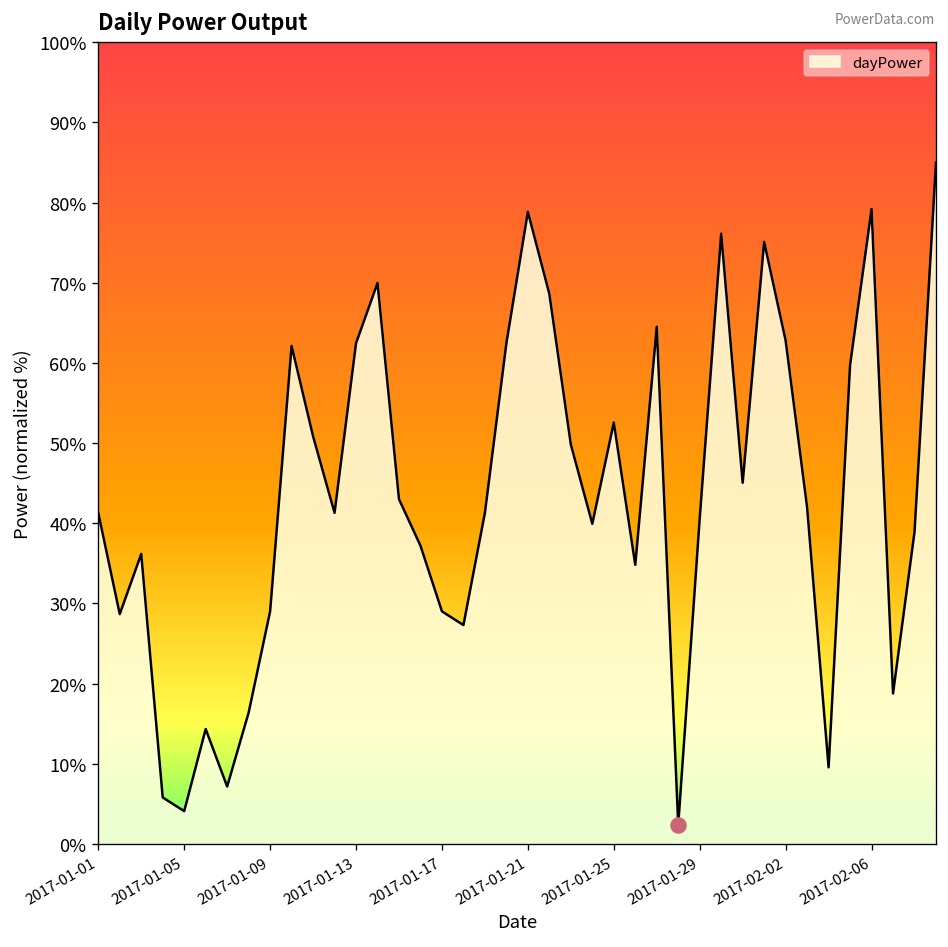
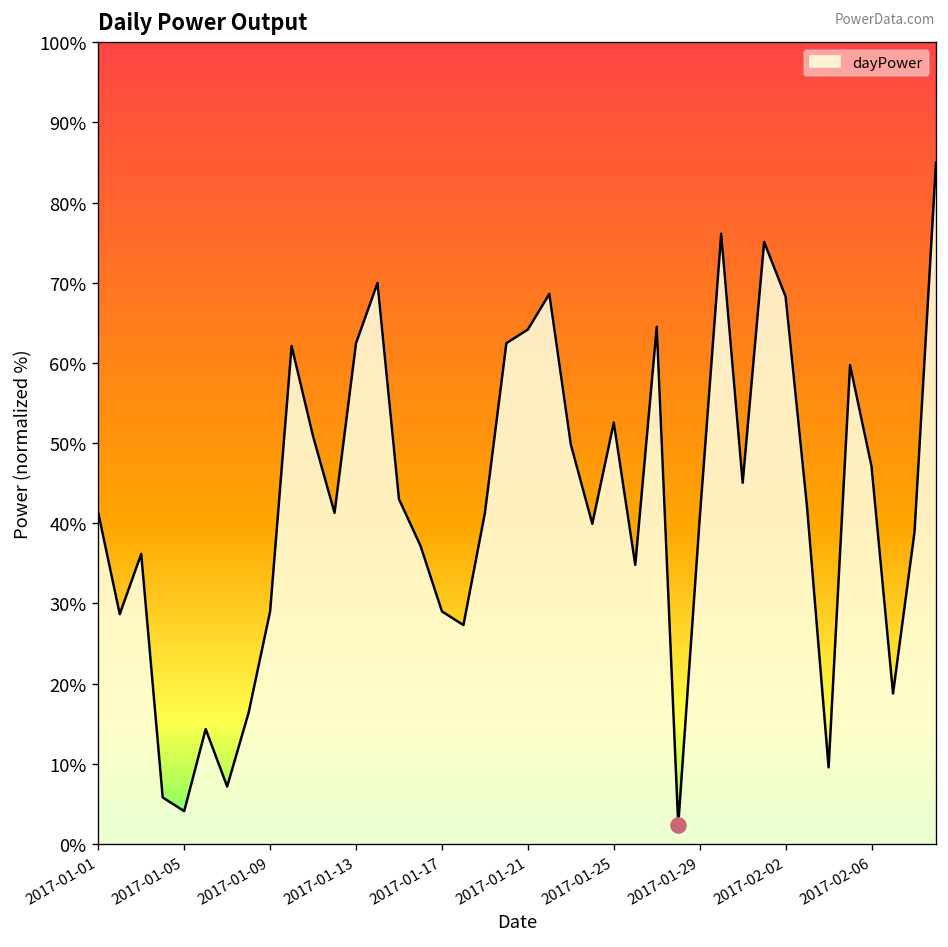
dayPower, 2017-01-21: 79% -> 64%
dayPower, 2017-02-02: 63% -> 68%
dayPower, 2017-02-06: 79% -> 47%
